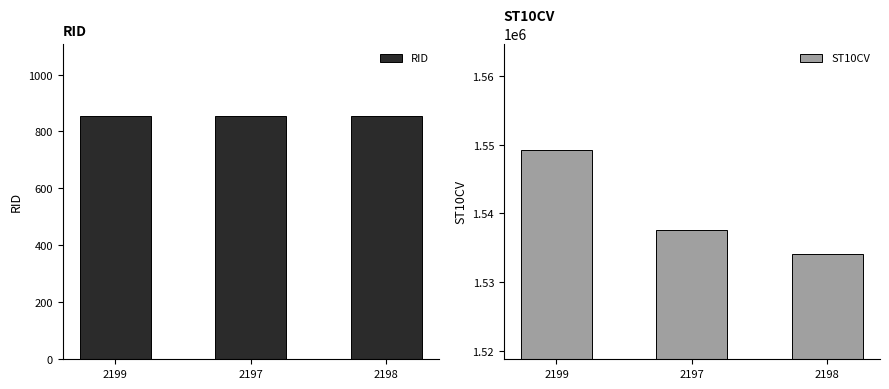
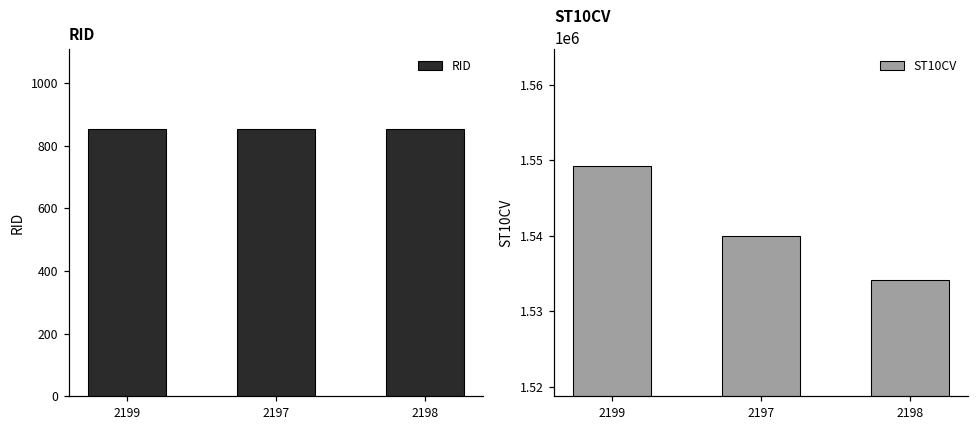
ST10CV, 2197: 1538000 -> 1540000
